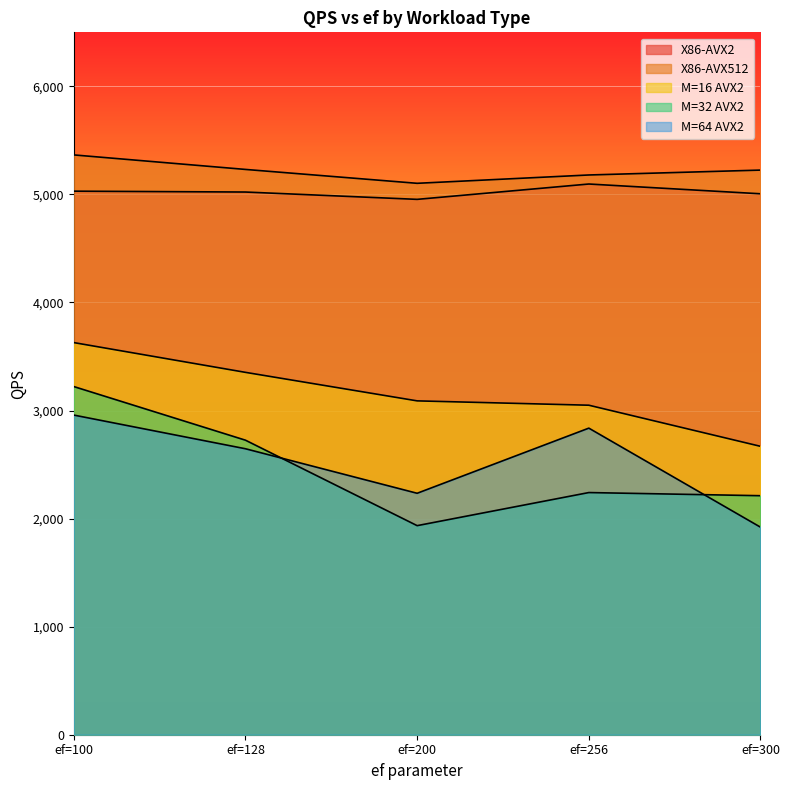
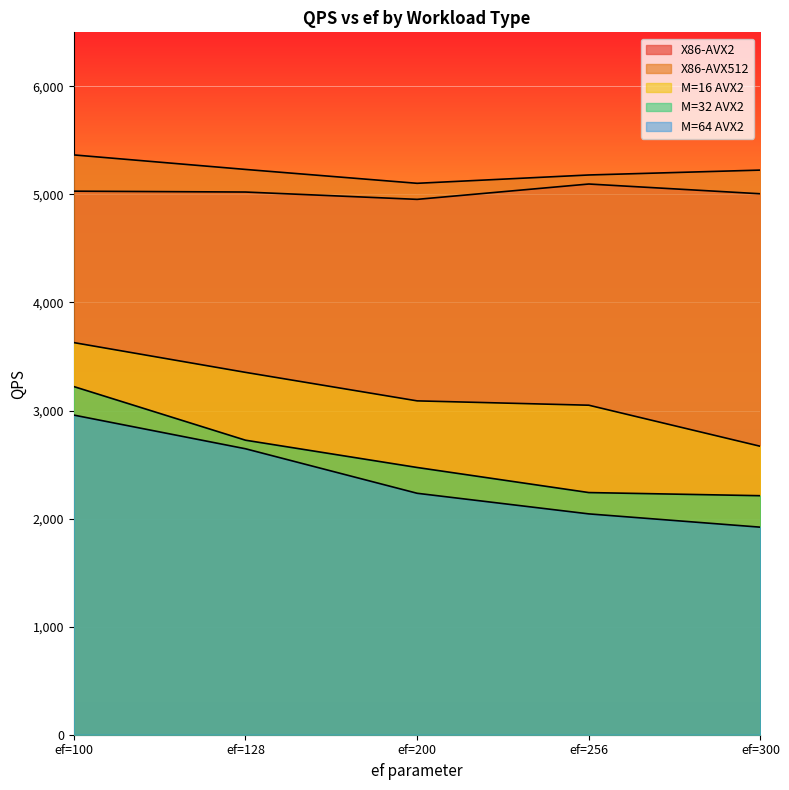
M=32 AVX2, ef=200: 1,930 -> 2,470
M=64 AVX2, ef=256: 2,840 -> 2,040
